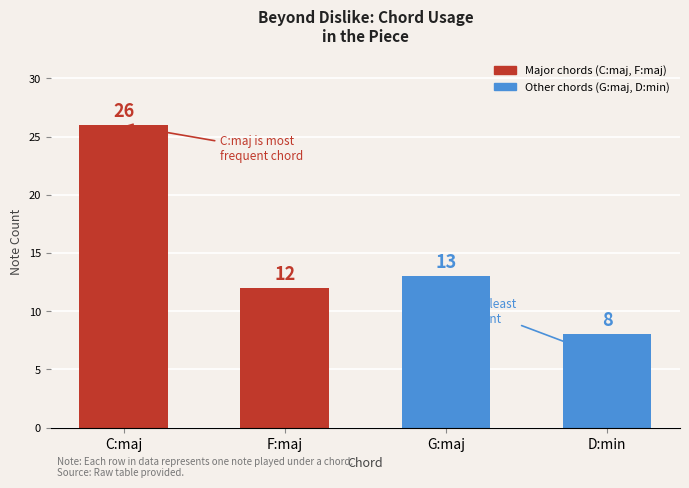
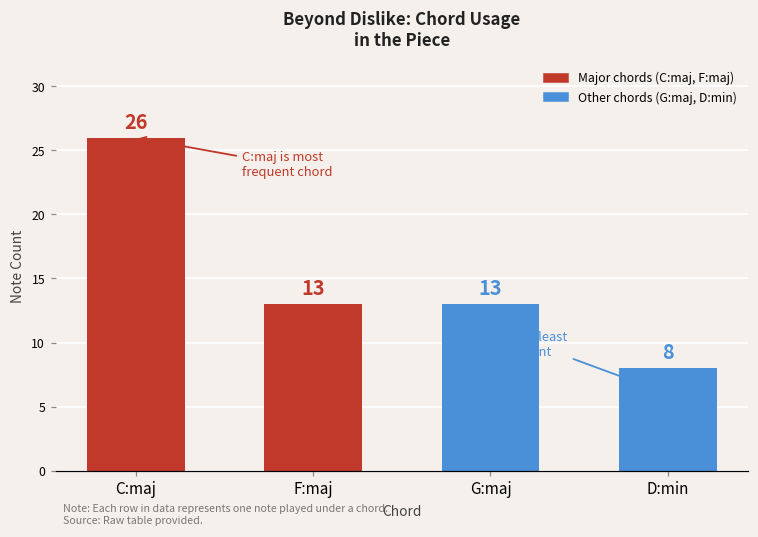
F:maj: 12 -> 13
